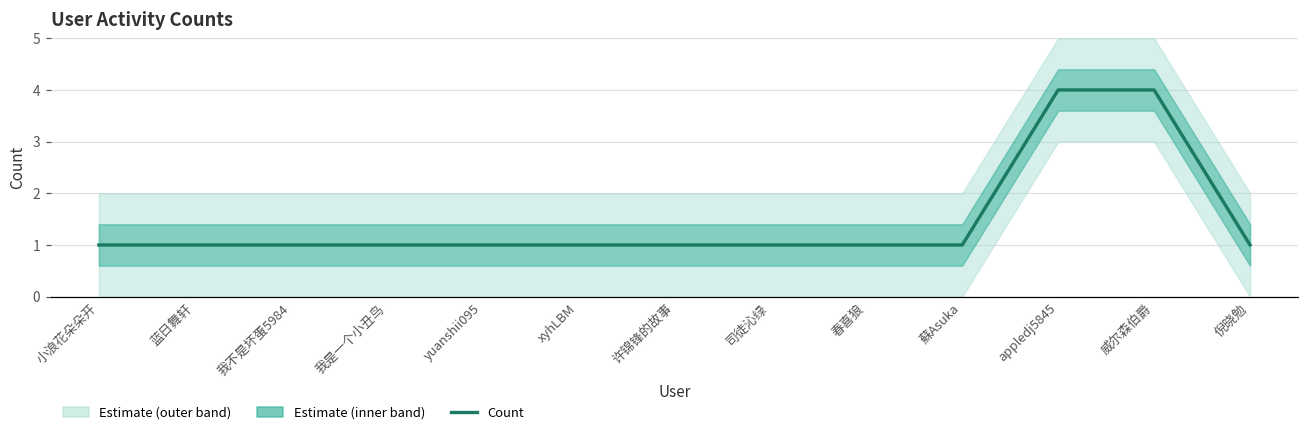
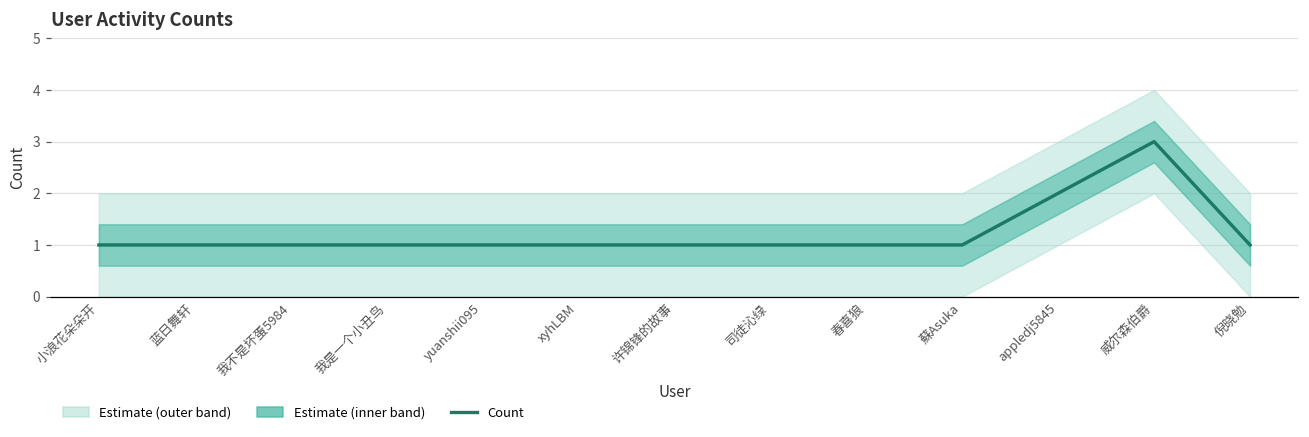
Count, appledj5845: 4 -> 2
Count, 威尔森伯爵: 4 -> 3
